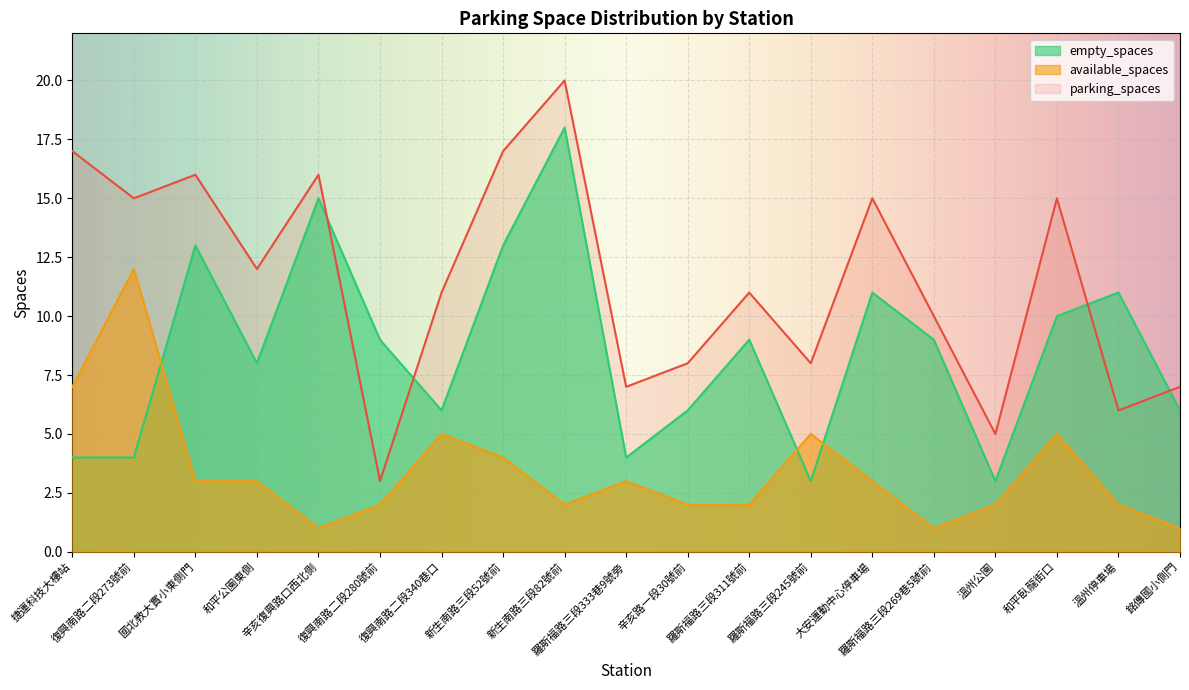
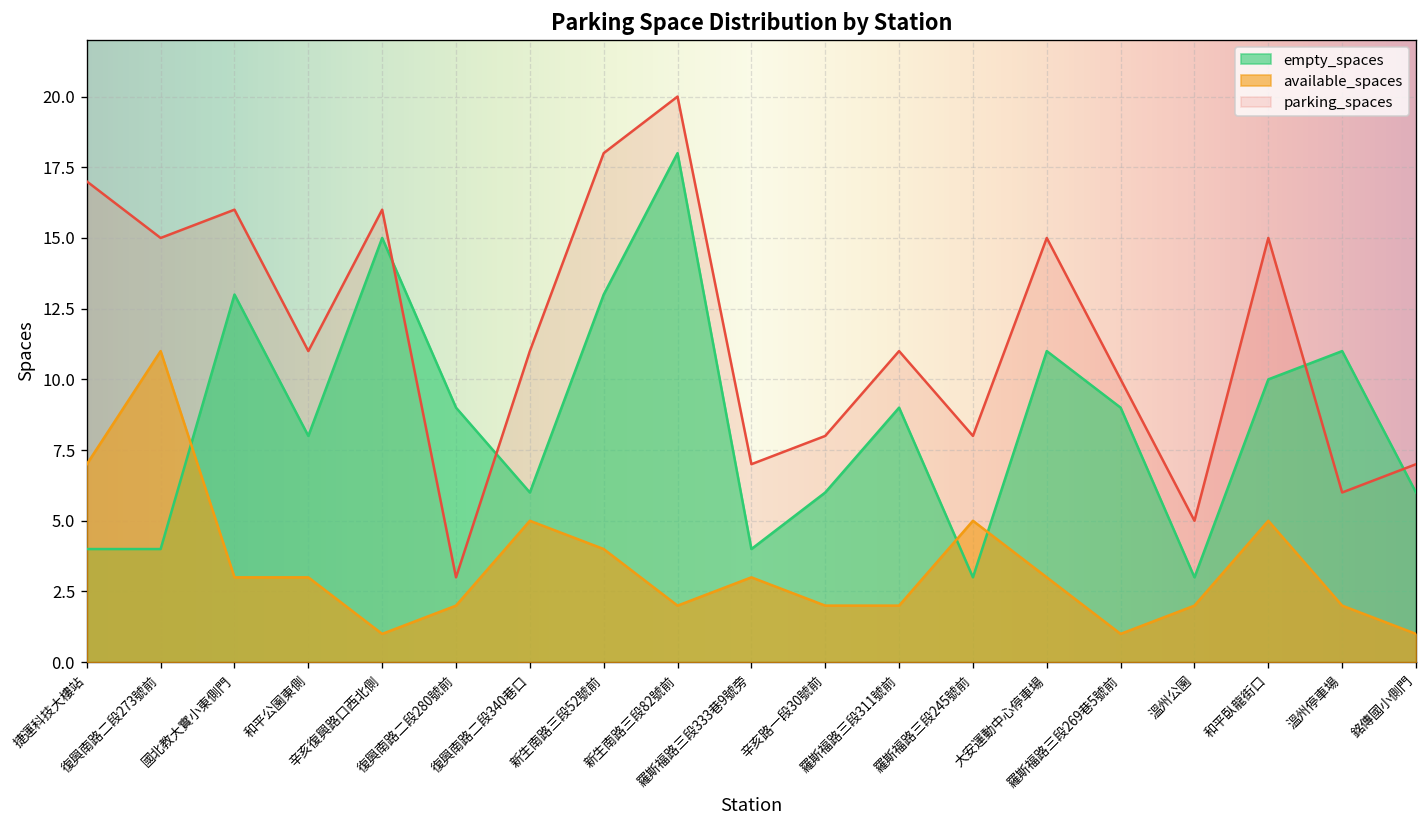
available_spaces, 復興南路二段273號前: 12 -> 11
parking_spaces, 和平公園東側: 12 -> 11
parking_spaces, 新生南路三段52號前: 17 -> 18
